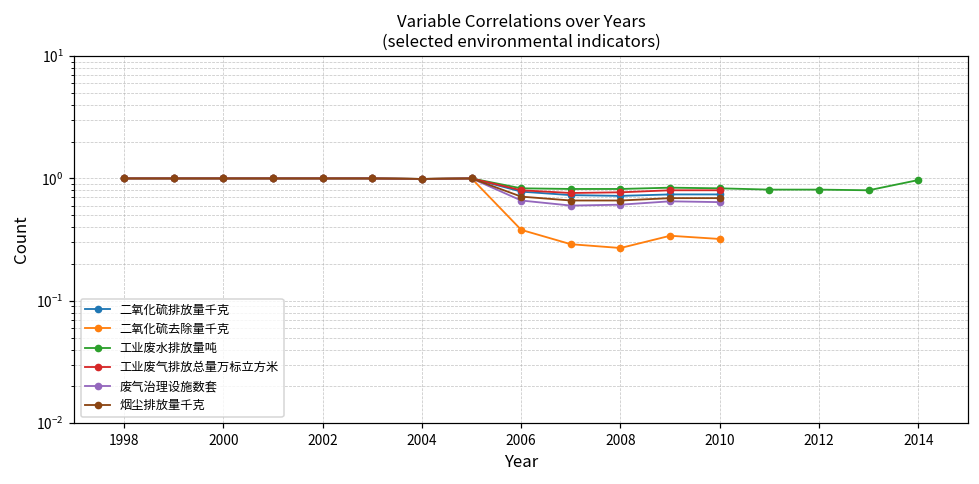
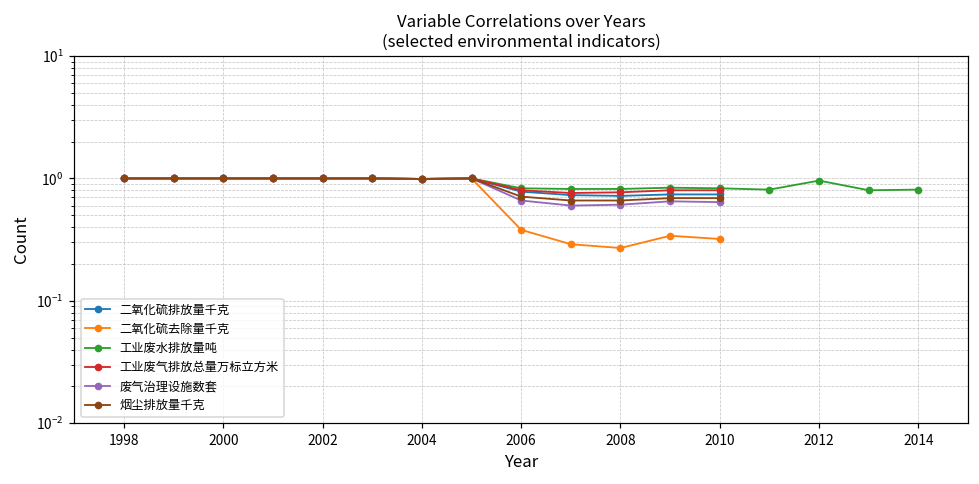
工业废水排放量吨, 2012: 0.8 -> 1.0
工业废水排放量吨, 2014: 1.0 -> 0.8
